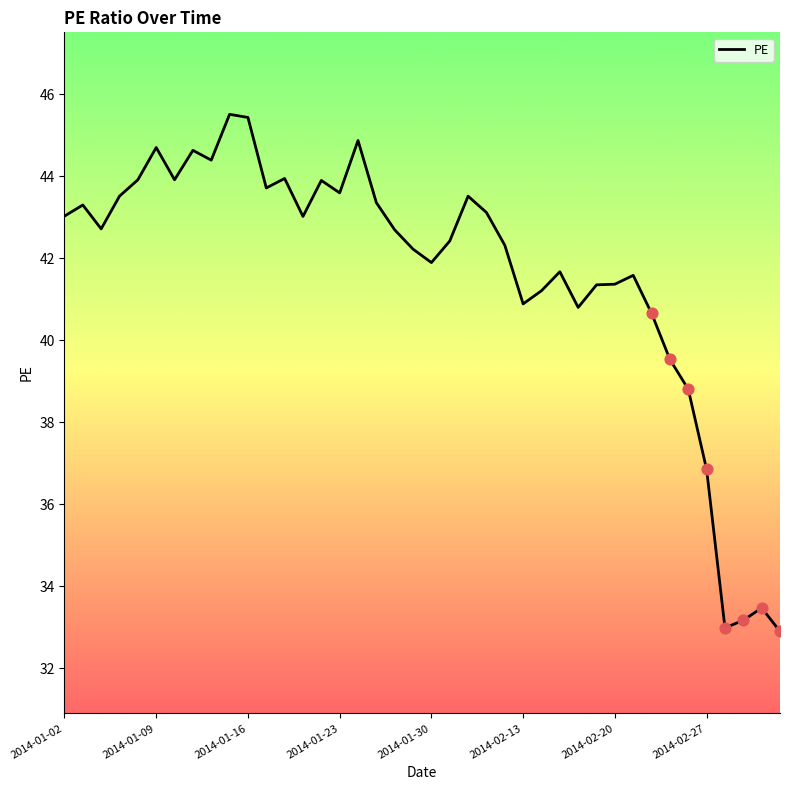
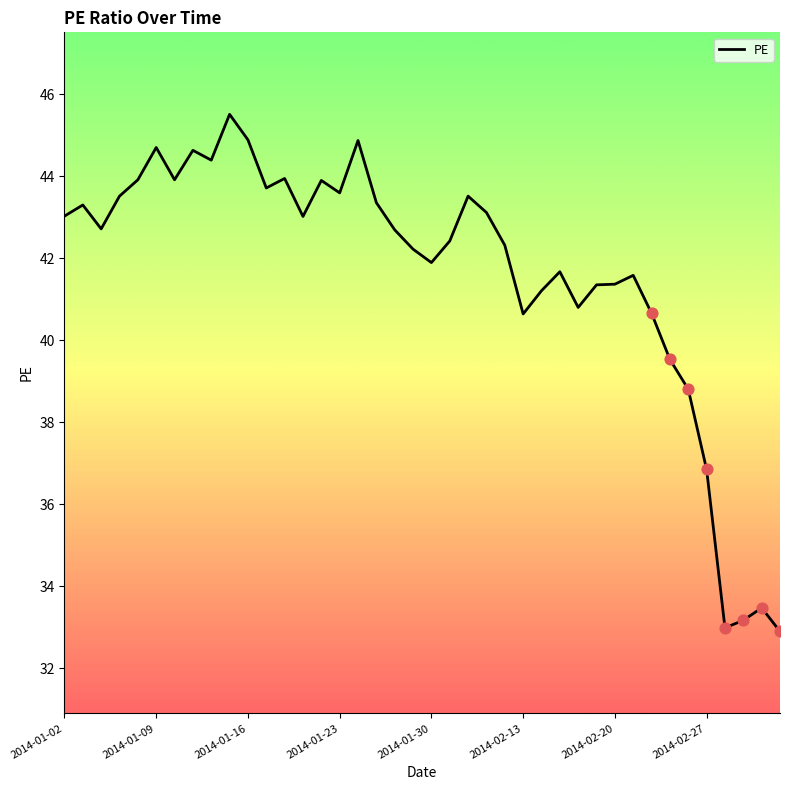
PE, 2014-01-16: 45.4 -> 44.9
PE, 2014-02-13: 40.9 -> 40.6
